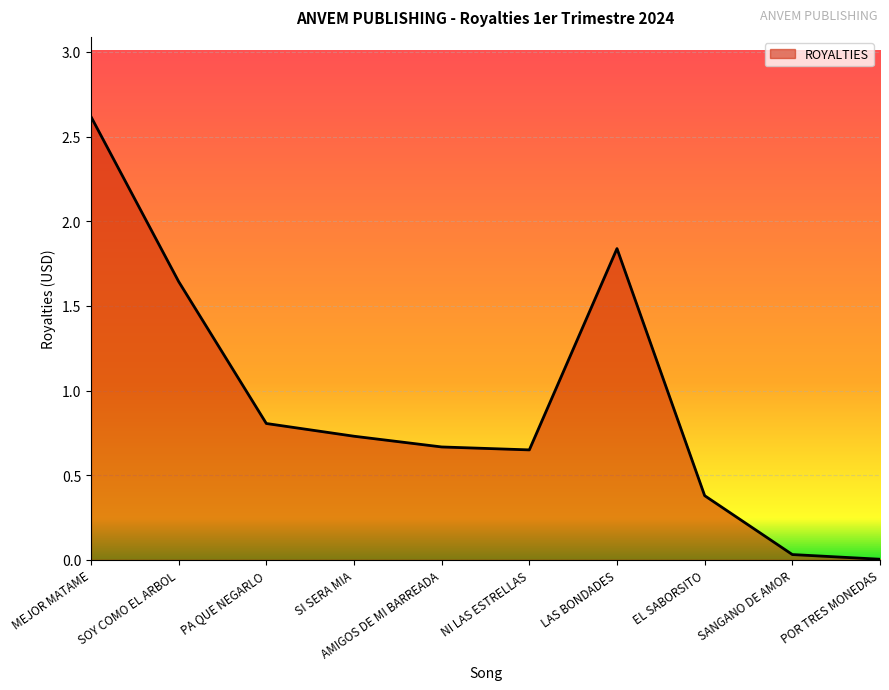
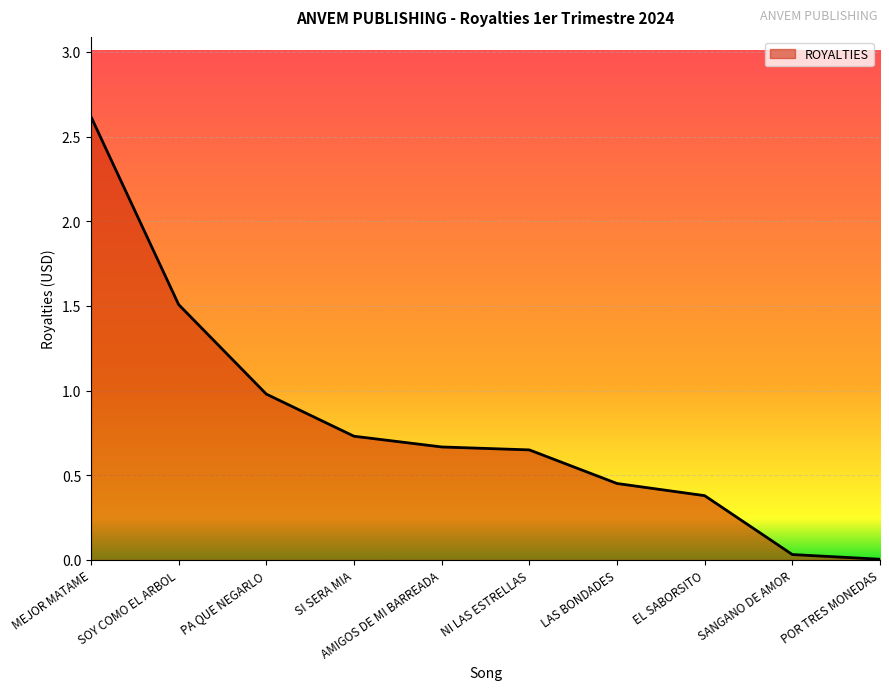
SOY COMO EL ARBOL: 1.64 -> 1.51
PA QUE NEGARLO: 0.81 -> 0.98
LAS BONDADES: 1.84 -> 0.45
